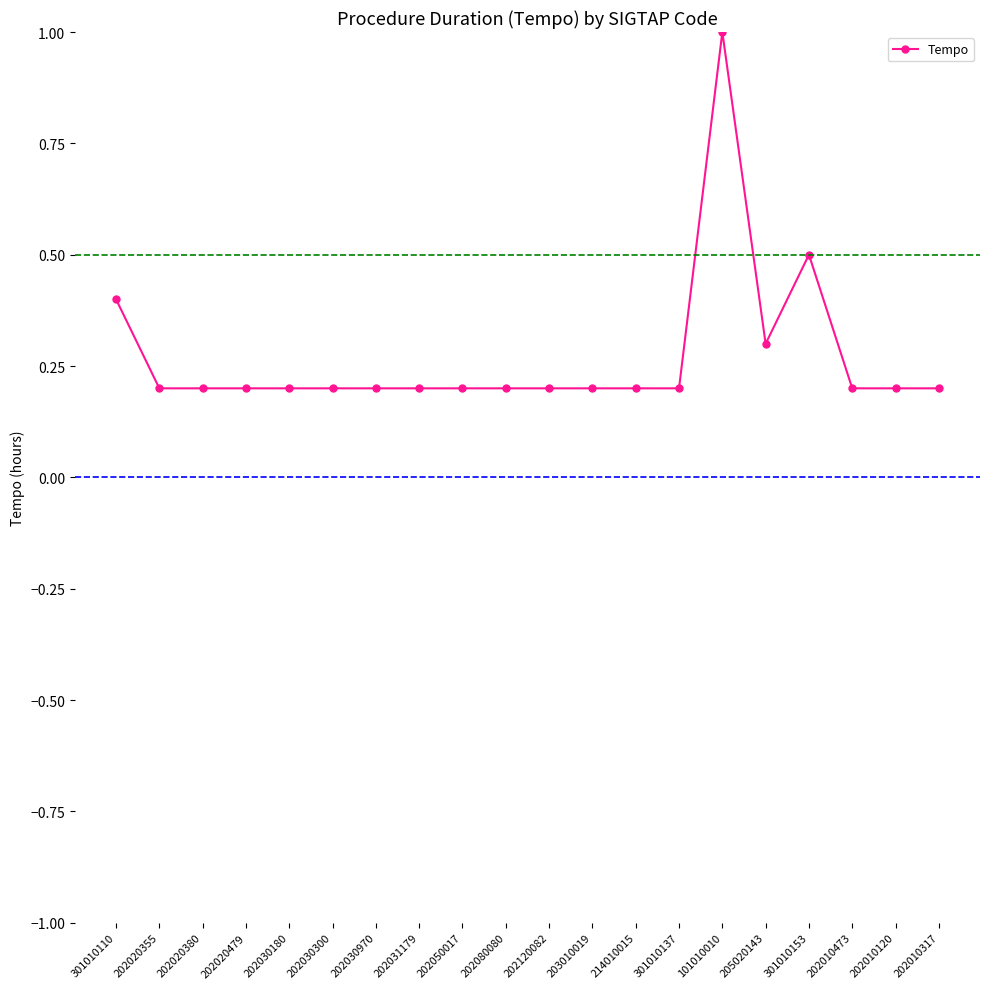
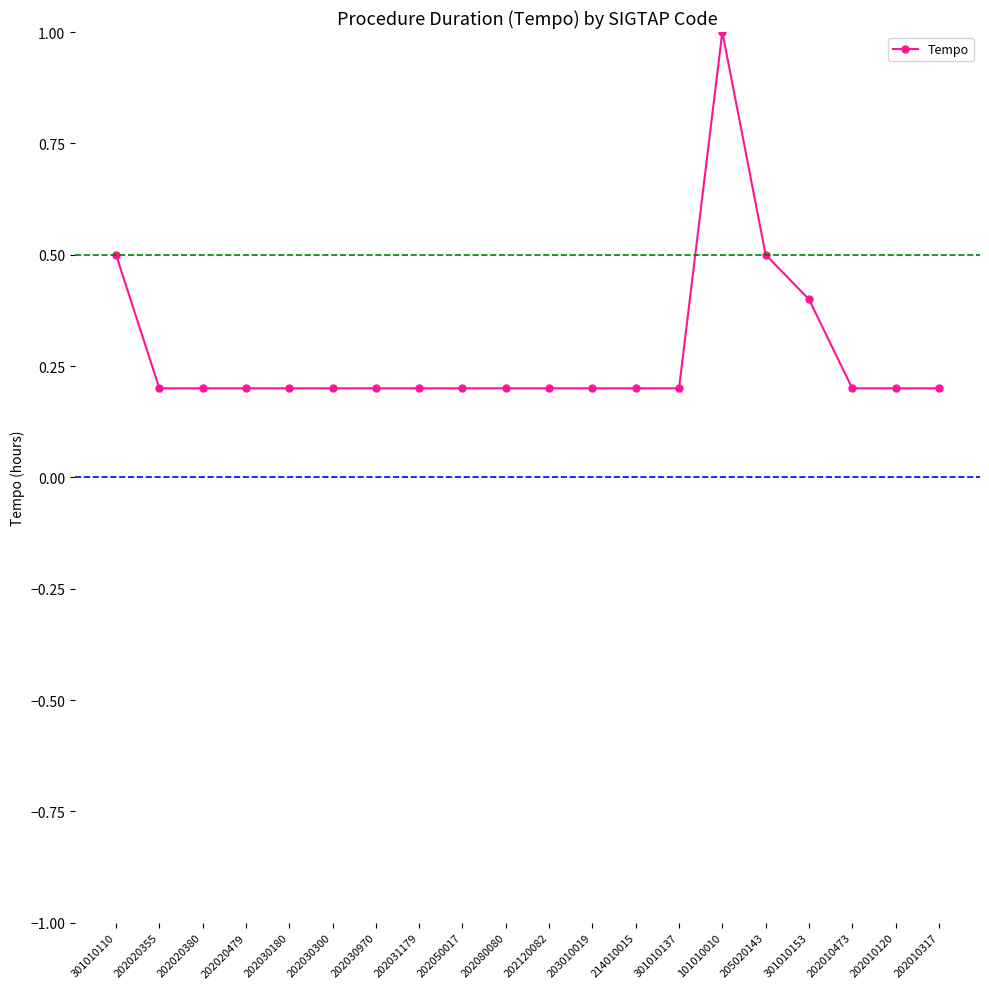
301010110: 0.4 -> 0.5
205020143: 0.3 -> 0.5
301010153: 0.5 -> 0.4
